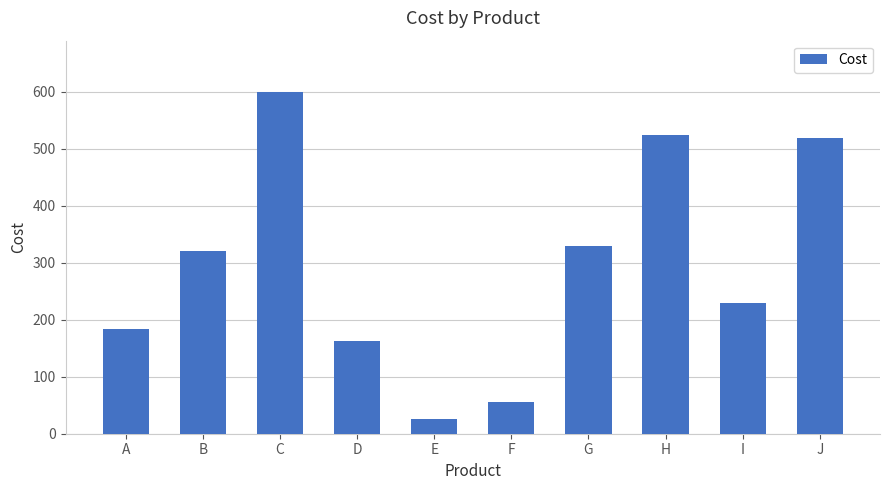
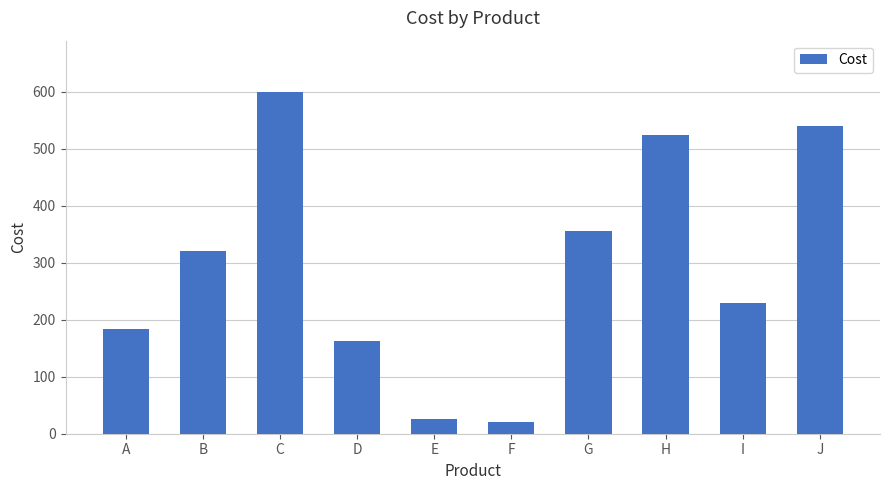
F: 60 -> 20
G: 330 -> 360
J: 520 -> 540
